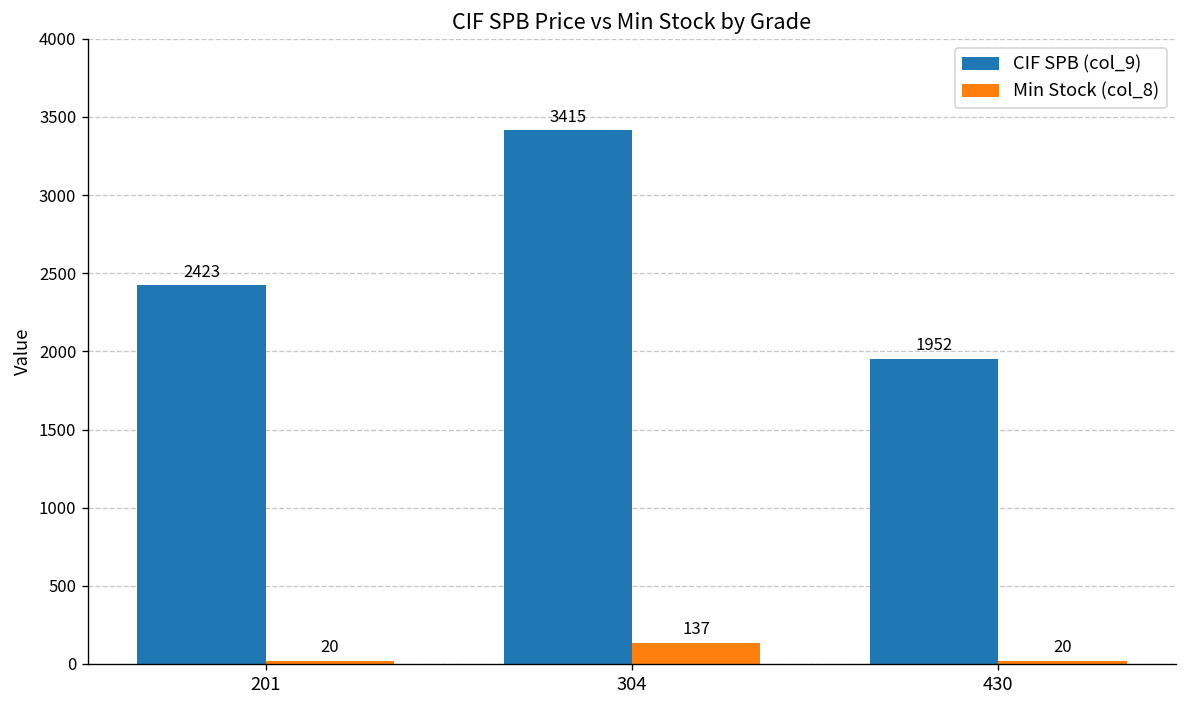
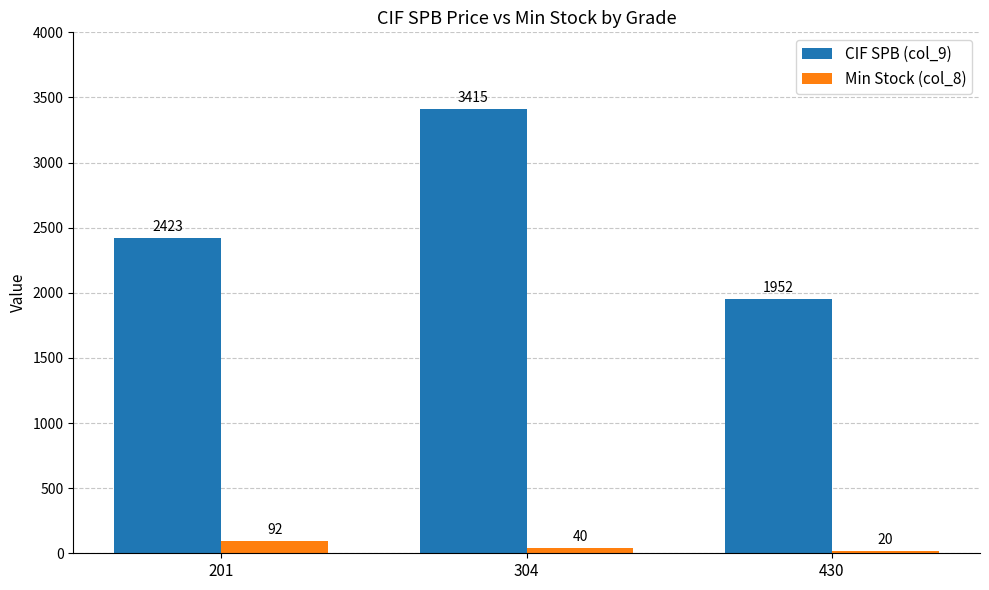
Min Stock (col_8), 201: 20 -> 92
Min Stock (col_8), 304: 137 -> 40
